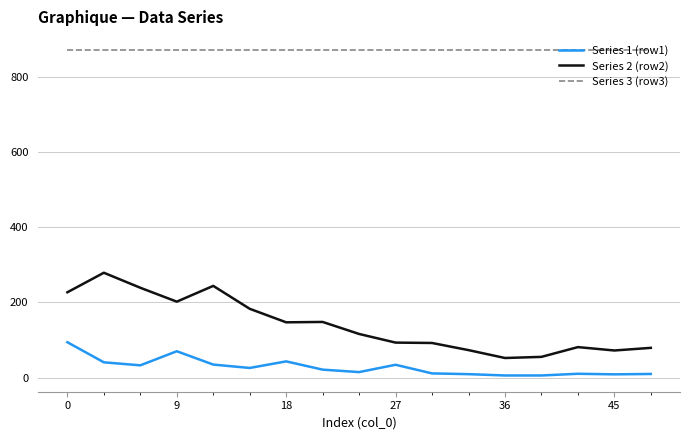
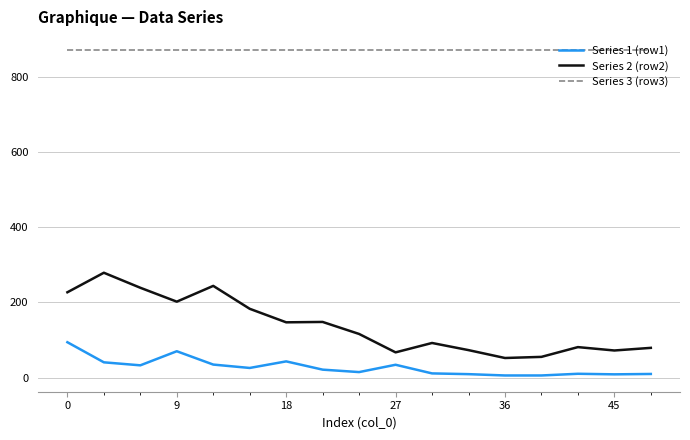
Series 2 (row2), 27: 90 -> 70
